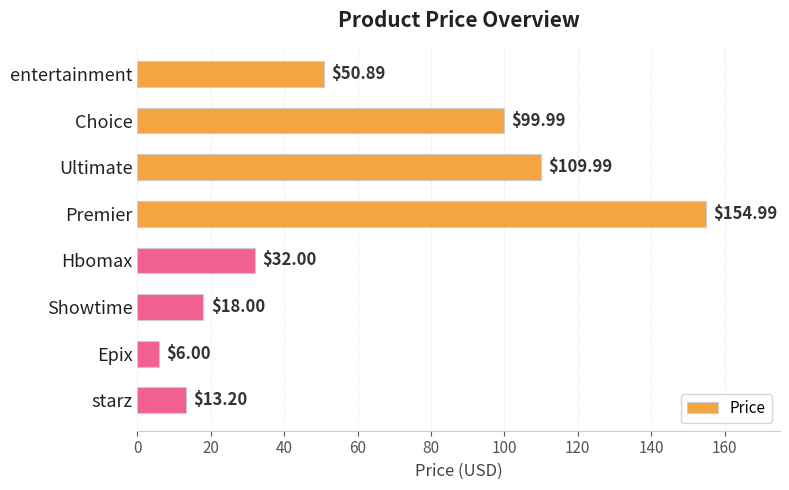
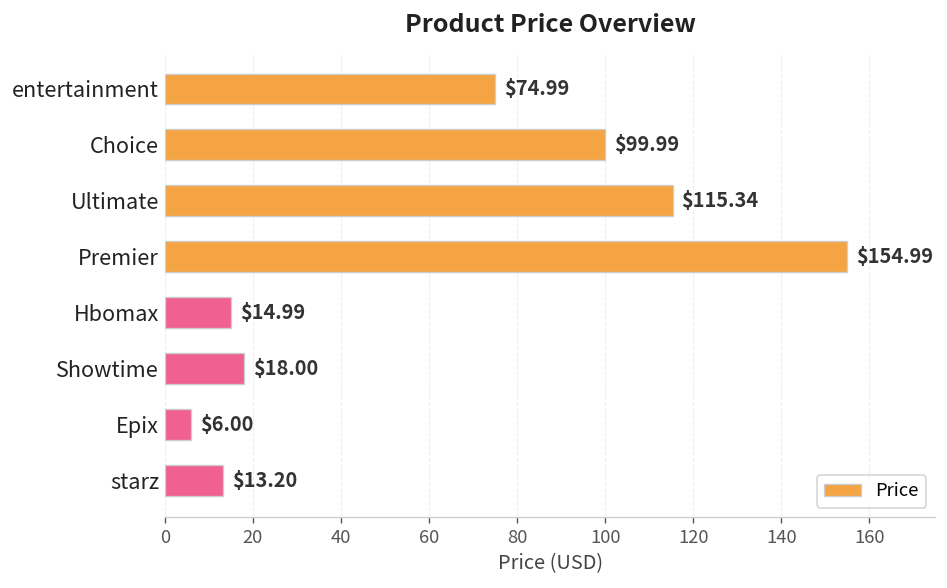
entertainment: $50.89 -> $74.99
Ultimate: $109.99 -> $115.34
Hbomax: $32.00 -> $14.99
